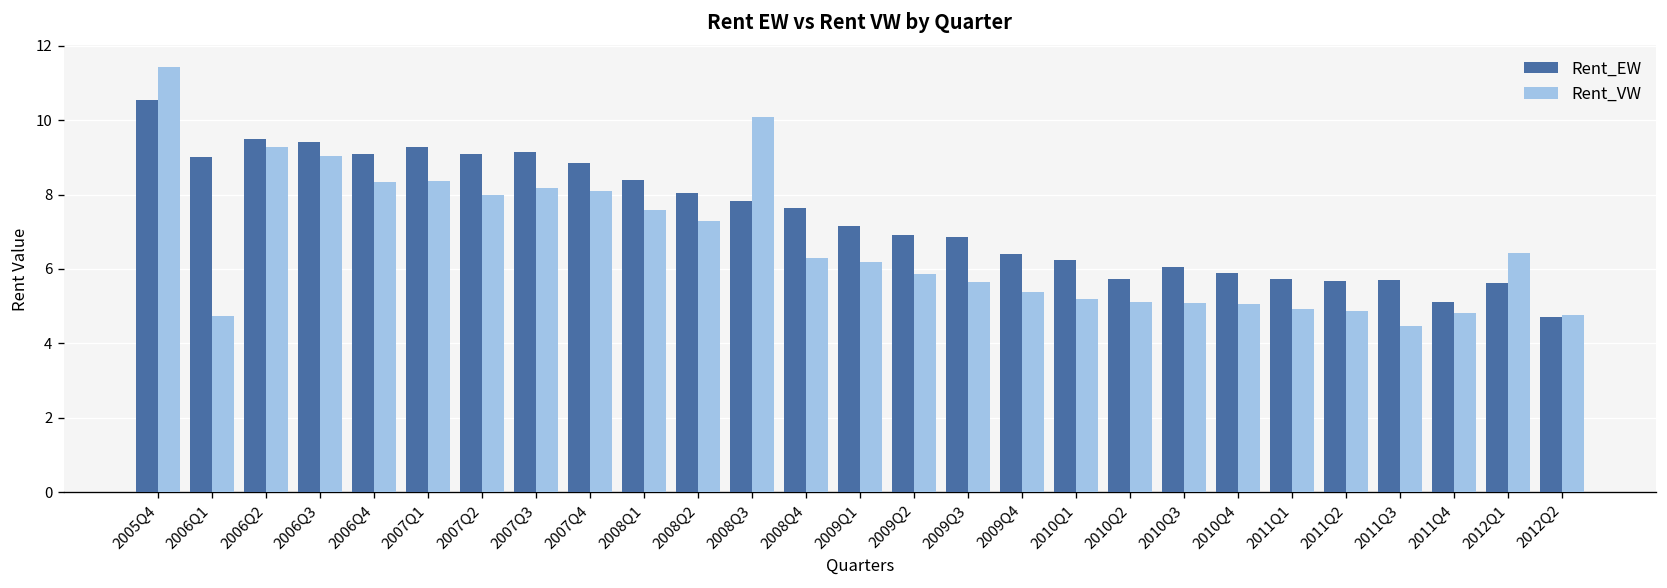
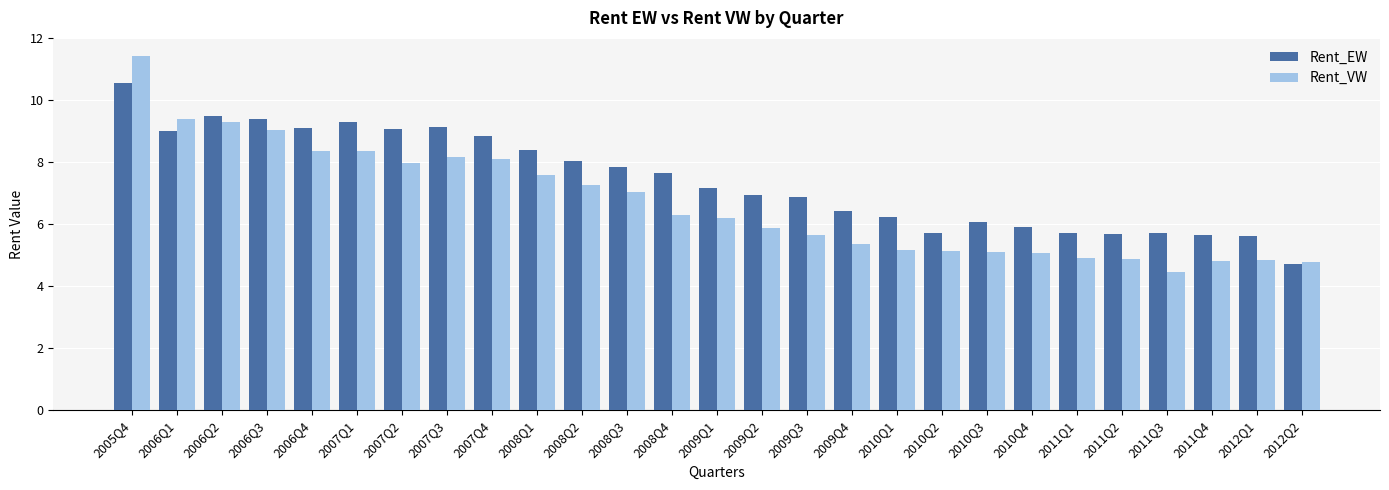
Rent_VW, 2006Q1: 4.7 -> 9.4
Rent_VW, 2008Q3: 10.1 -> 7.0
Rent_EW, 2011Q4: 5.1 -> 5.7
Rent_VW, 2012Q1: 6.4 -> 4.8
